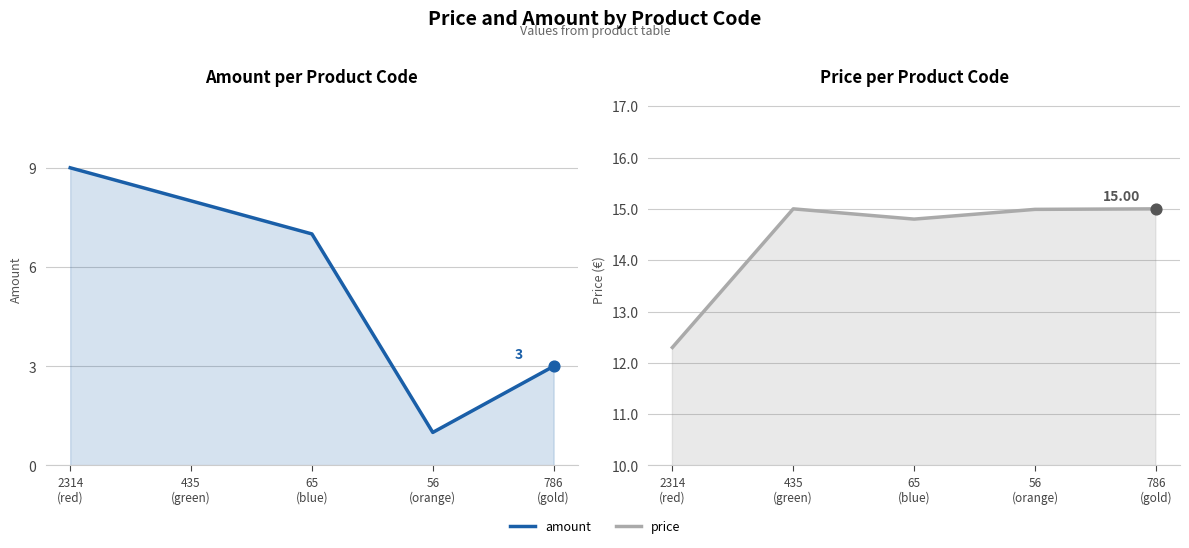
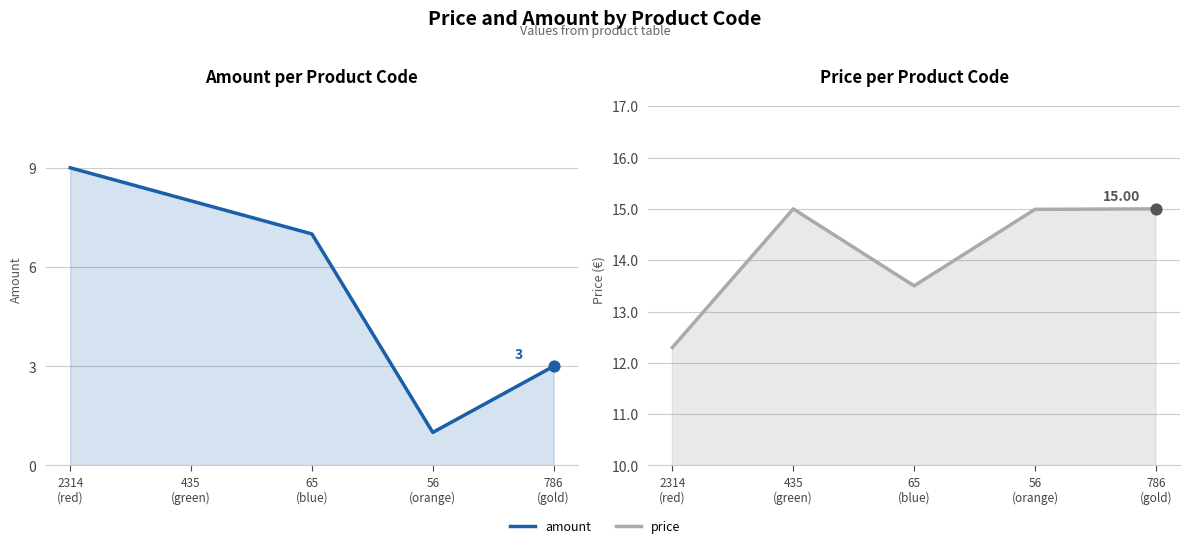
Price per Product Code, price, 65 (blue): 14.8 -> 13.5
